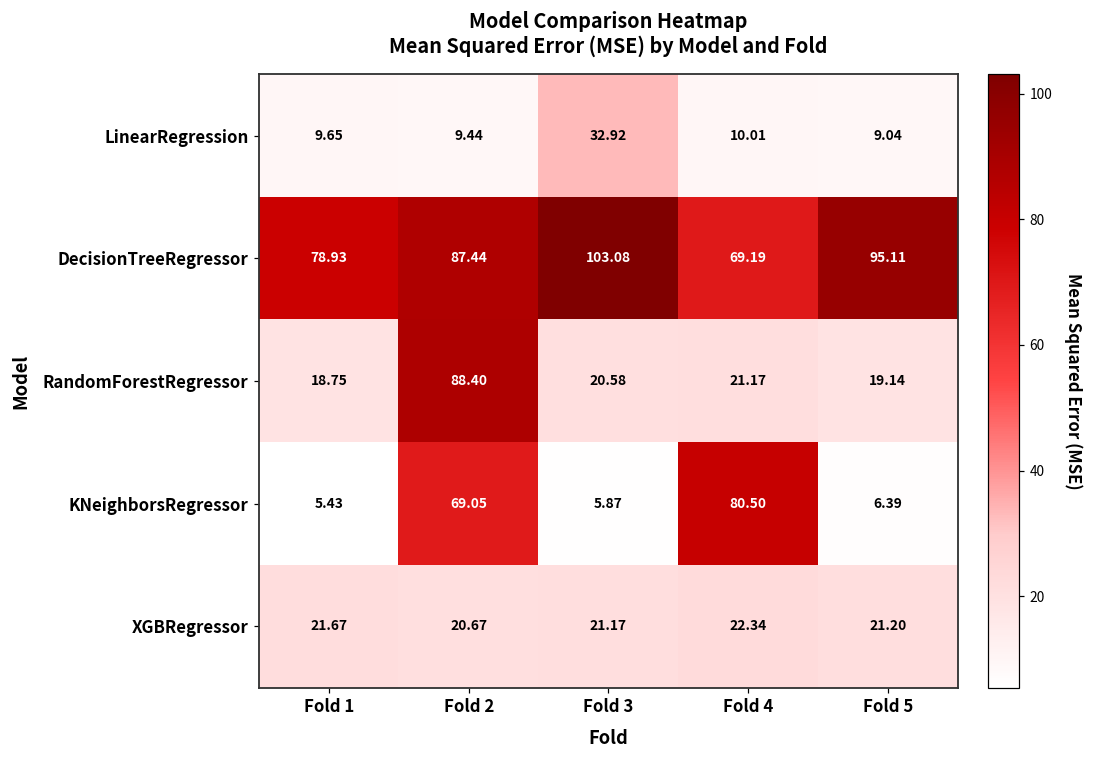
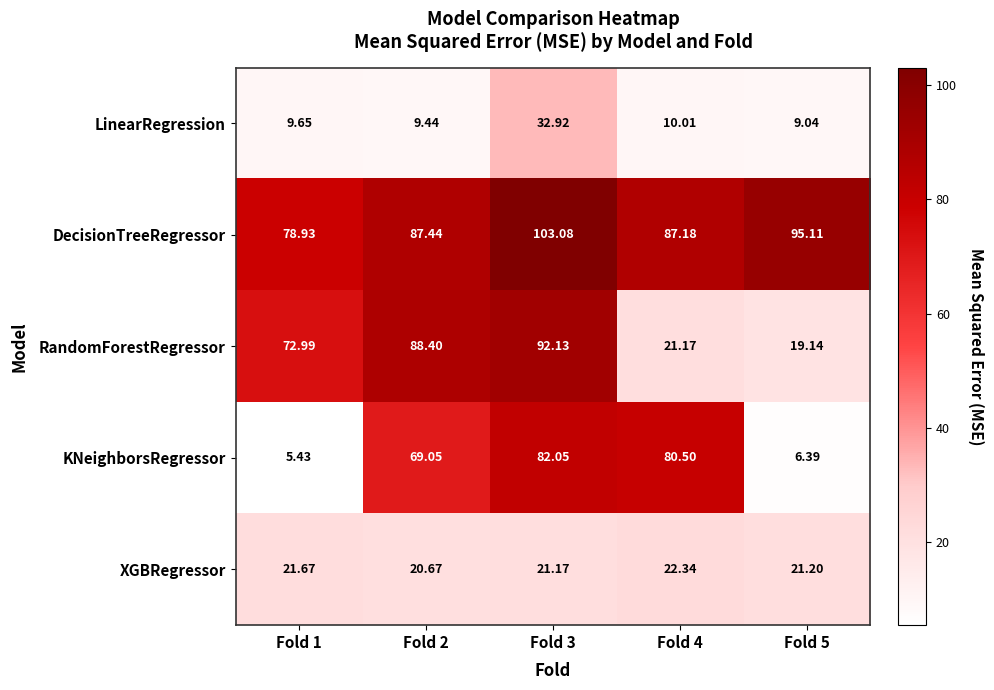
DecisionTreeRegressor, Fold 4: 69.19 -> 87.18
RandomForestRegressor, Fold 1: 18.75 -> 72.99
RandomForestRegressor, Fold 3: 20.58 -> 92.13
KNeighborsRegressor, Fold 3: 5.87 -> 82.05
